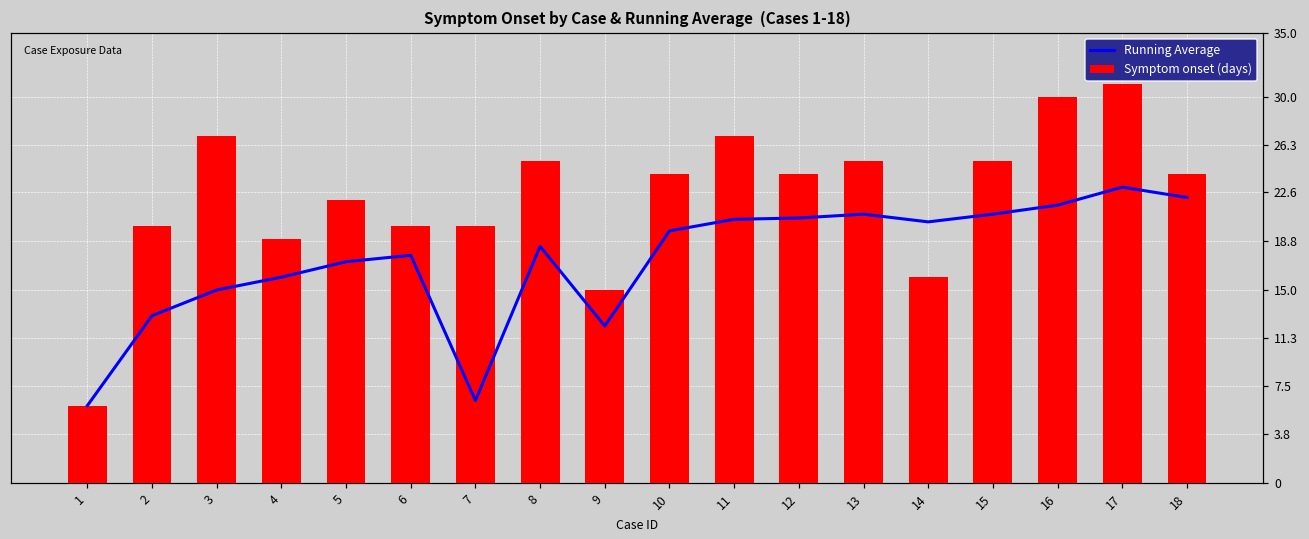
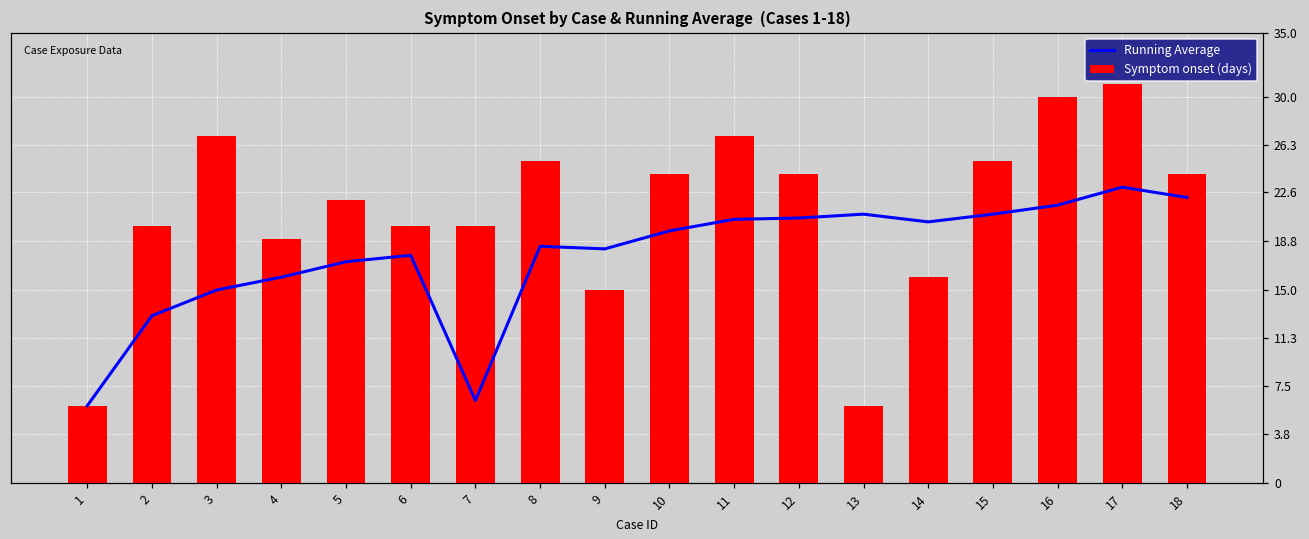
Running Average, 9: 12.2 -> 18.2
Symptom onset (days), 13: 25 -> 6
